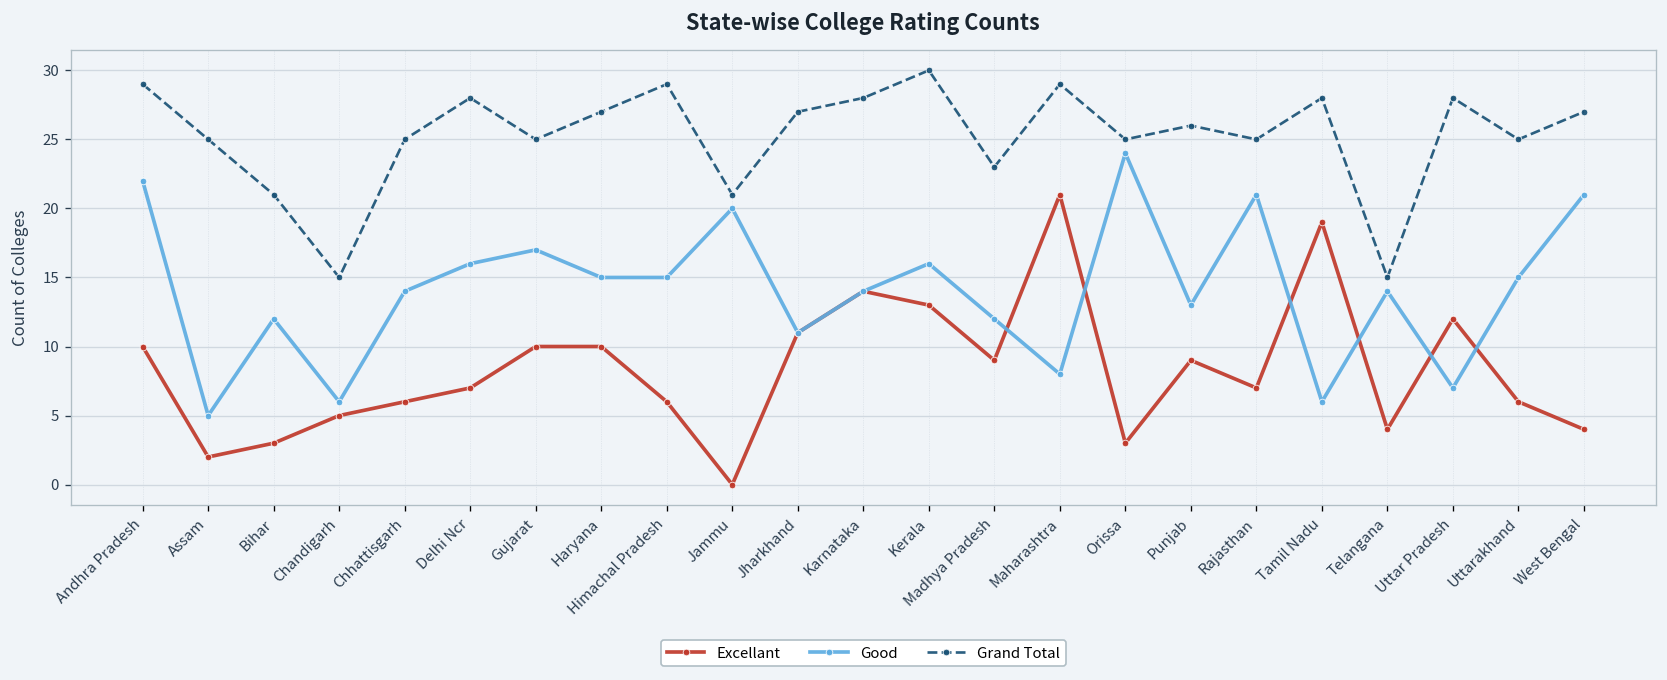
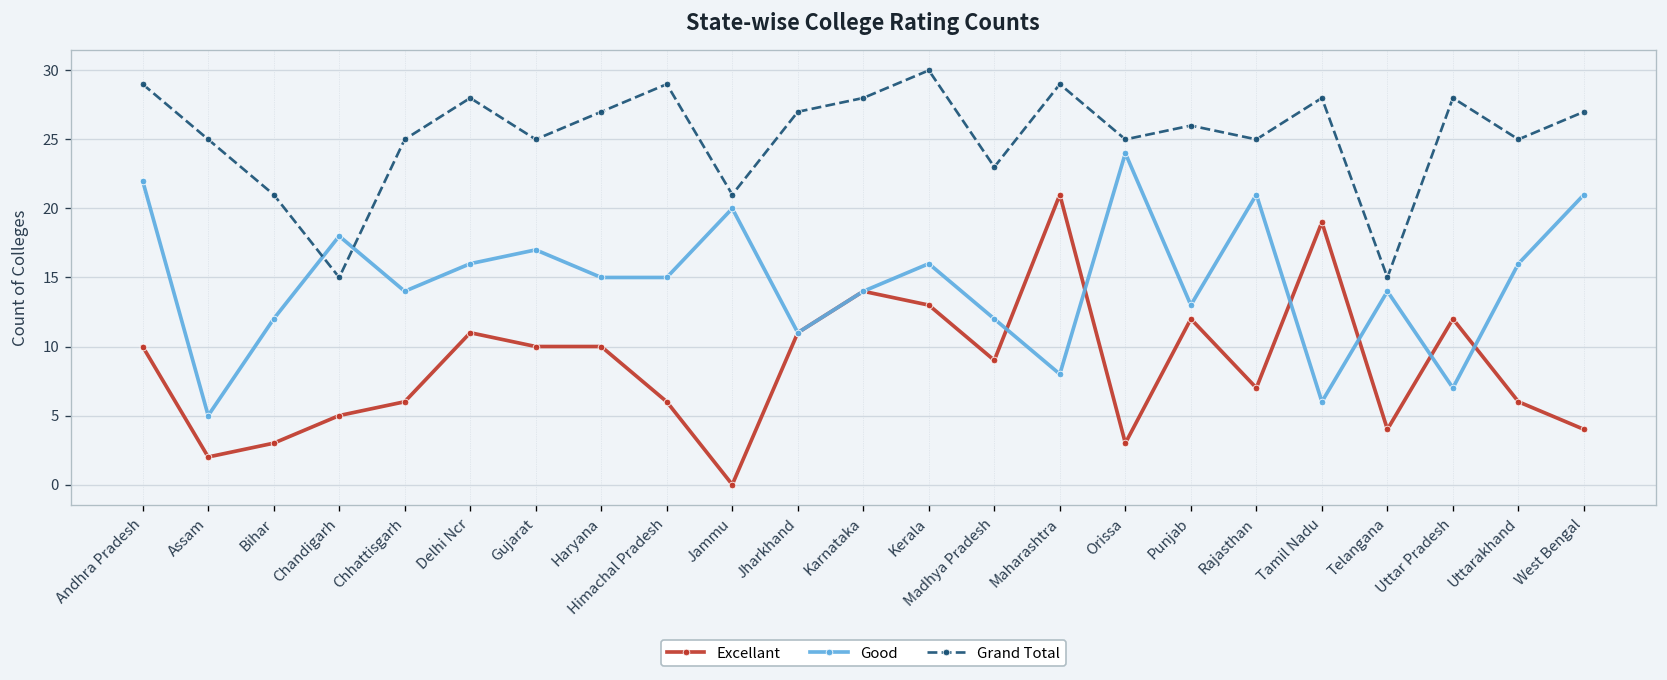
Good, Chandigarh: 6 -> 18
Excellant, Delhi Ncr: 7 -> 11
Excellant, Punjab: 9 -> 12
Good, Uttarakhand: 15 -> 16
